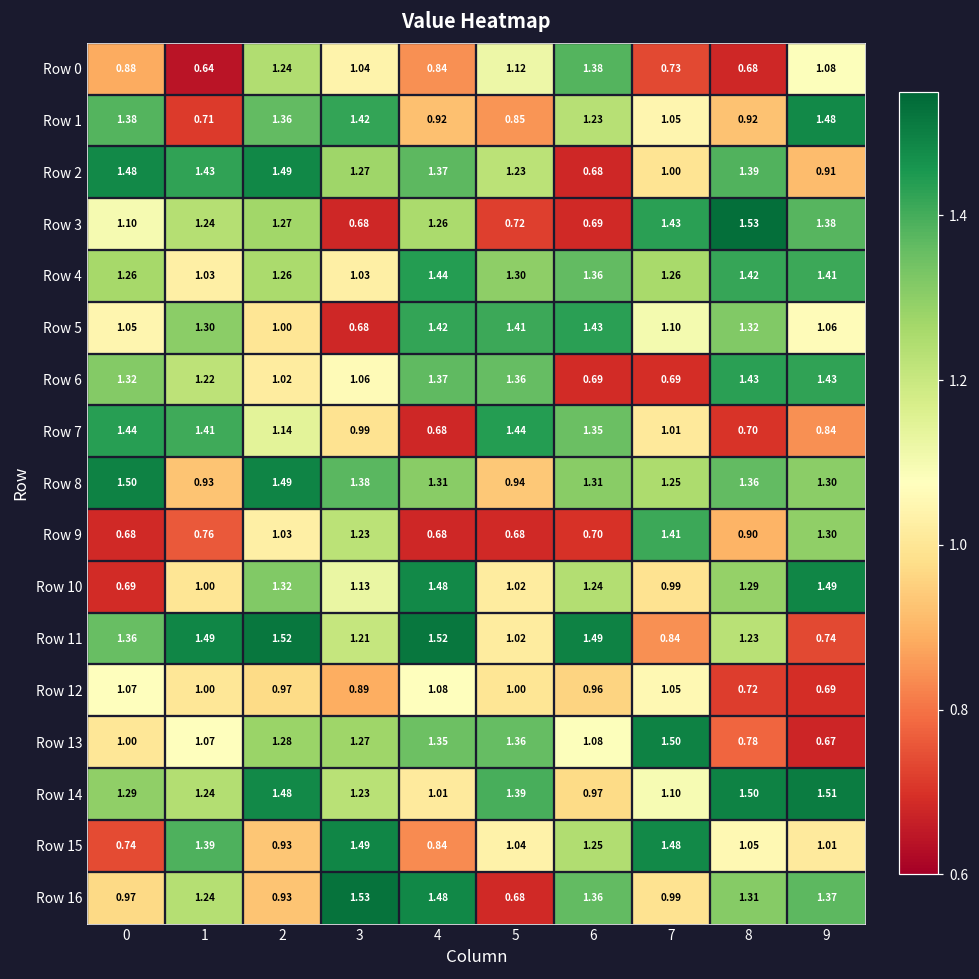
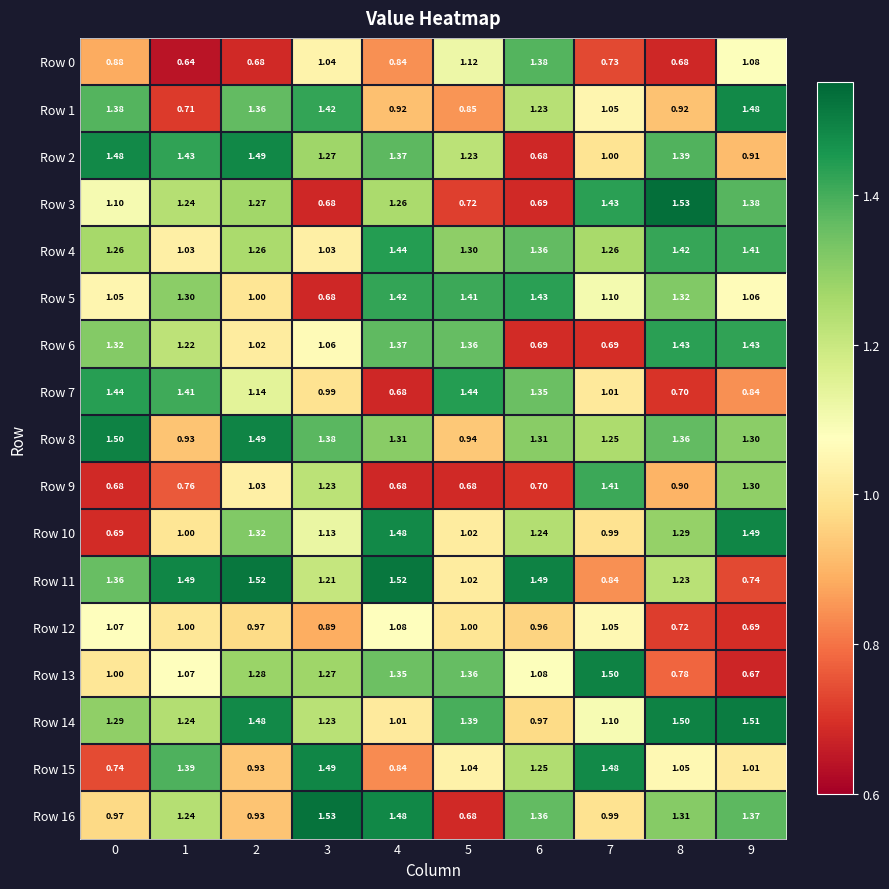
Row 0, 2: 1.24 -> 0.68
